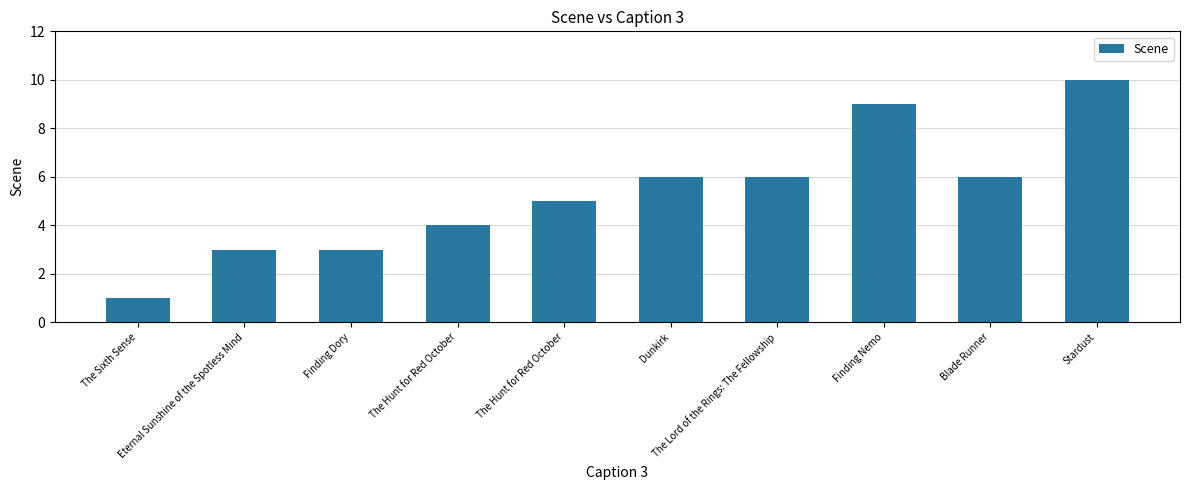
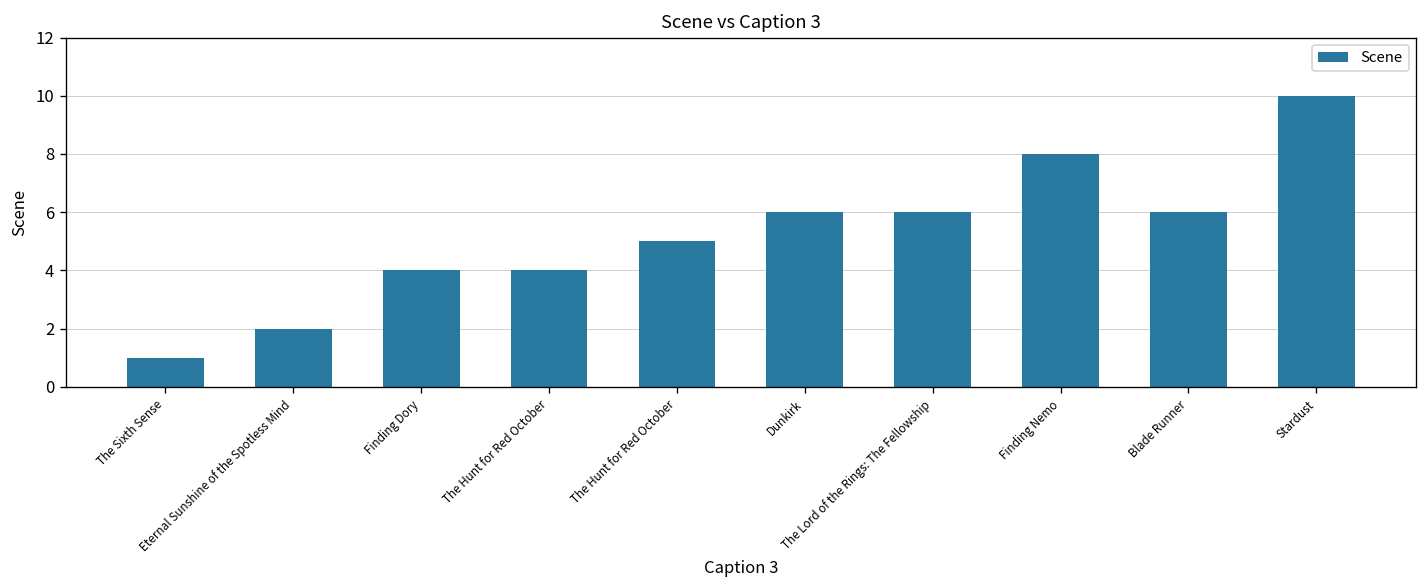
Eternal Sunshine of the Spotless Mind: 3 -> 2
Finding Dory: 3 -> 4
Finding Nemo: 9 -> 8
